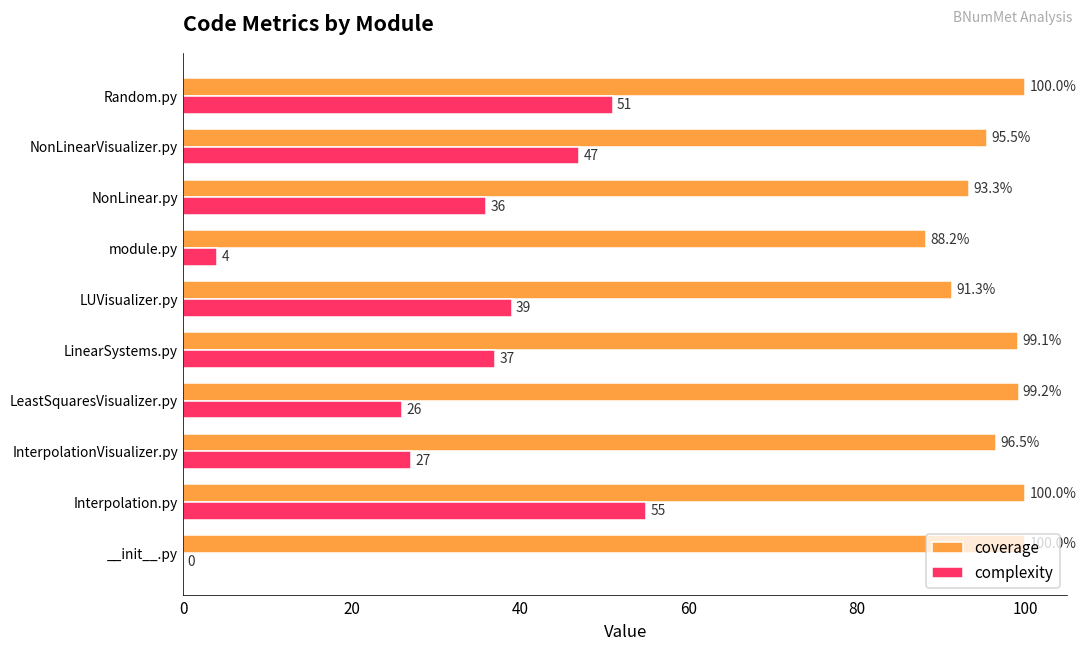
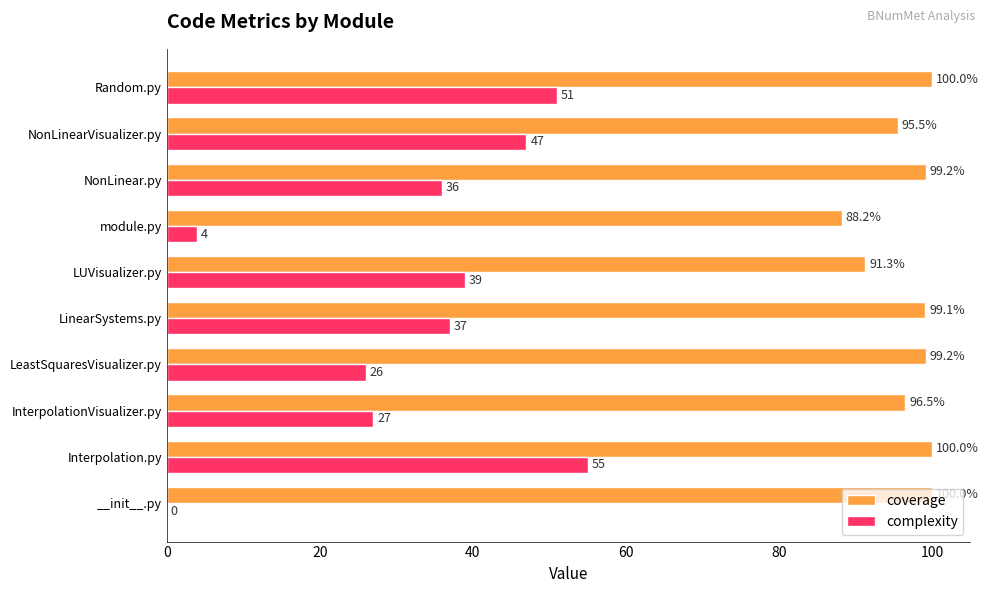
coverage, NonLinear.py: 93.3% -> 99.2%
